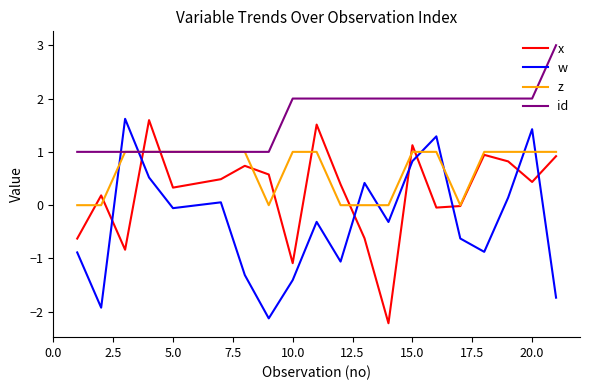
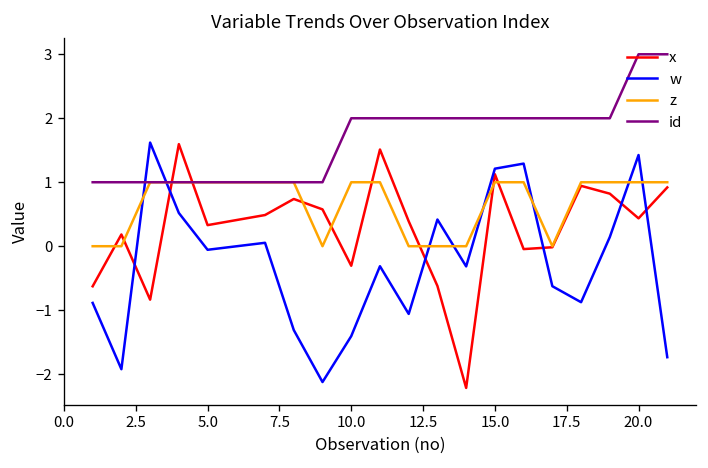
x, 10.0: -1.1 -> -0.3
w, 15.0: 0.8 -> 1.2
id, 20.0: 2 -> 3
